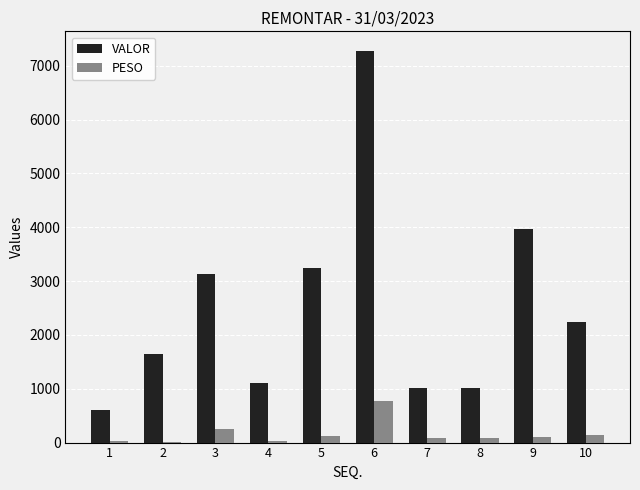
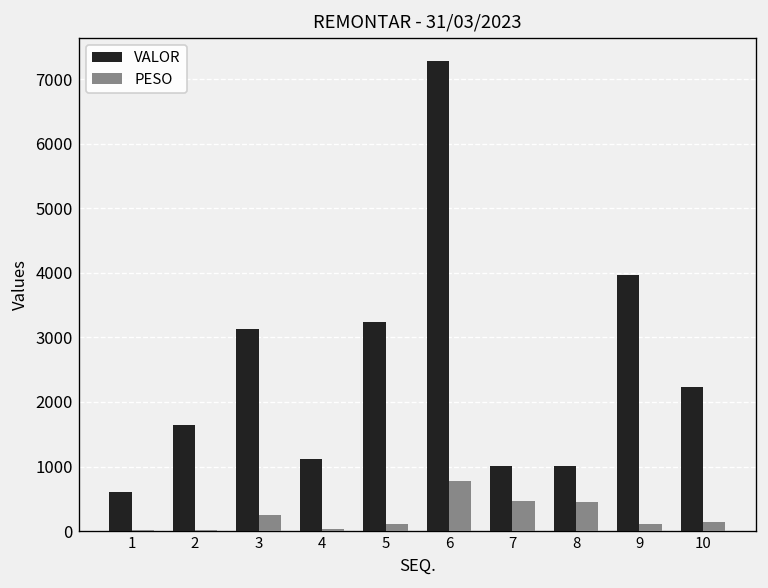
PESO, 7: 100 -> 500
PESO, 8: 100 -> 400
